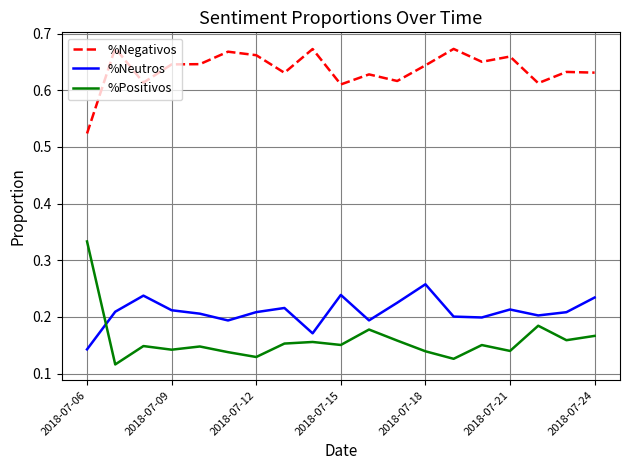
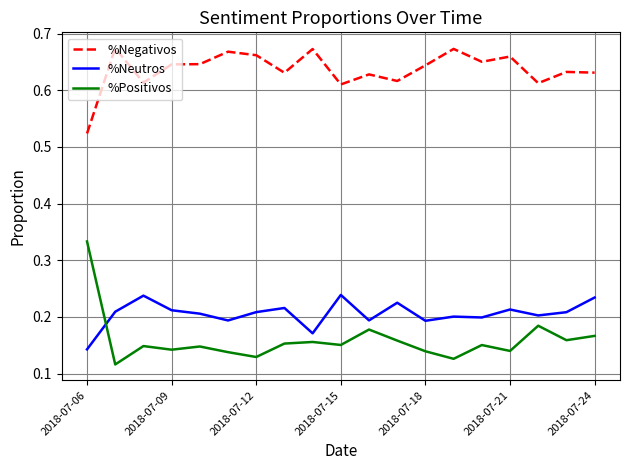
%Neutros, 2018-07-18: 0.26 -> 0.19
